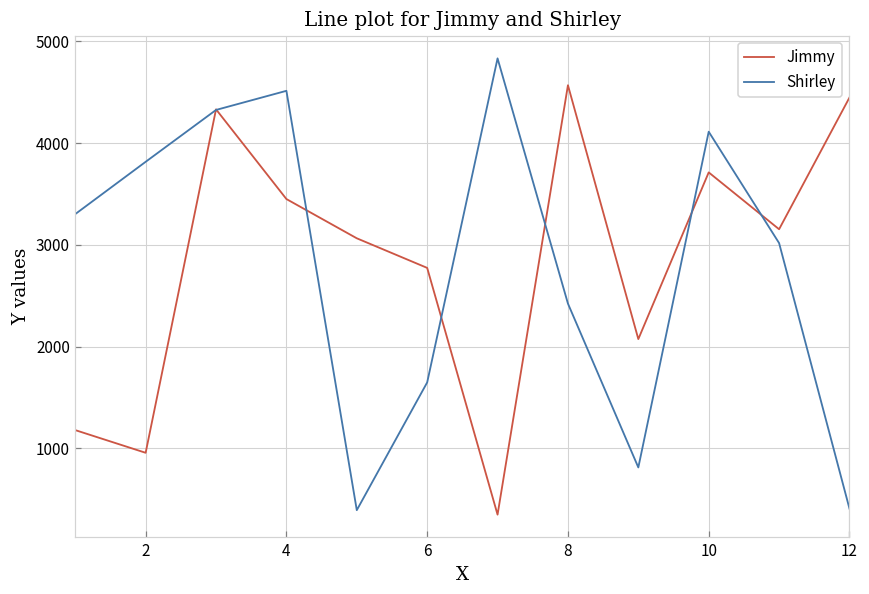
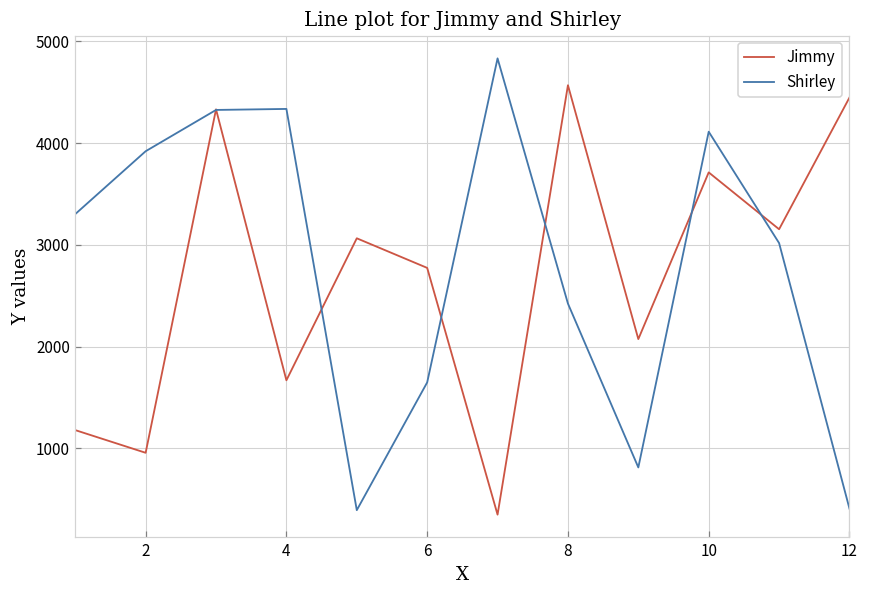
Shirley, 2: 3800 -> 3900
Jimmy, 4: 3500 -> 1700
Shirley, 4: 4500 -> 4300
